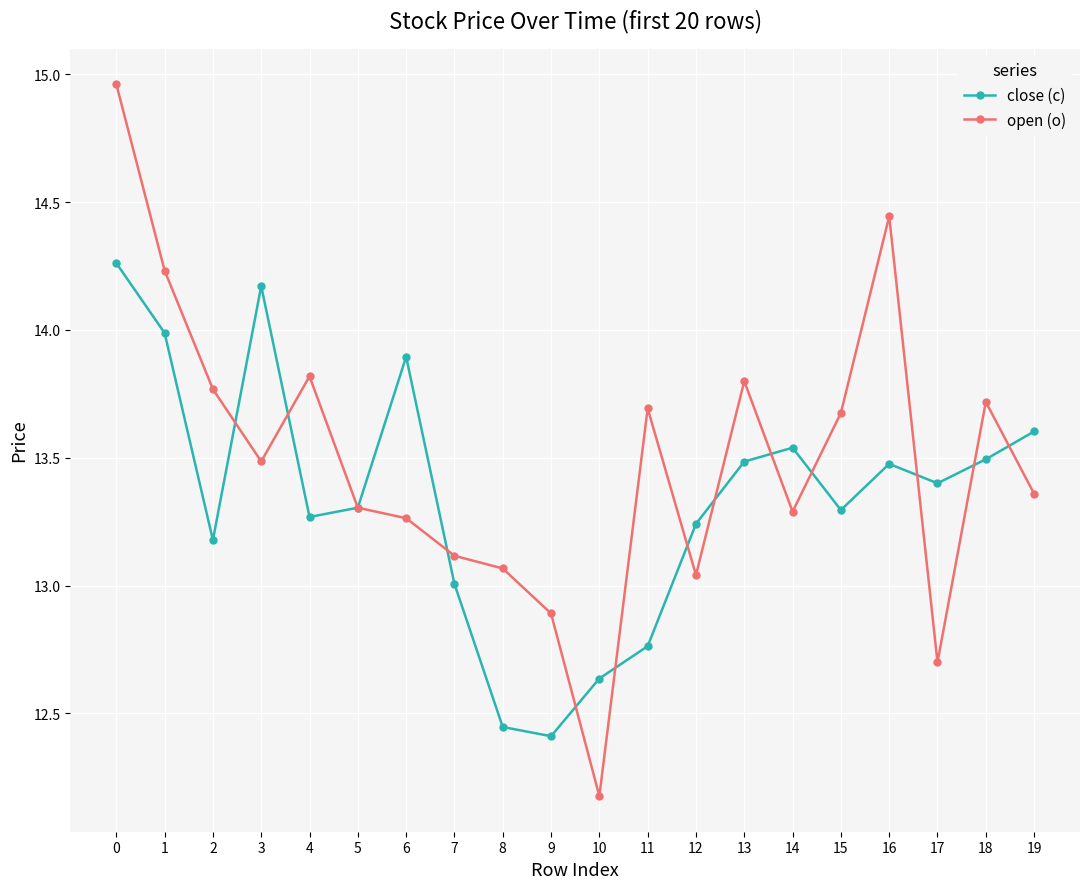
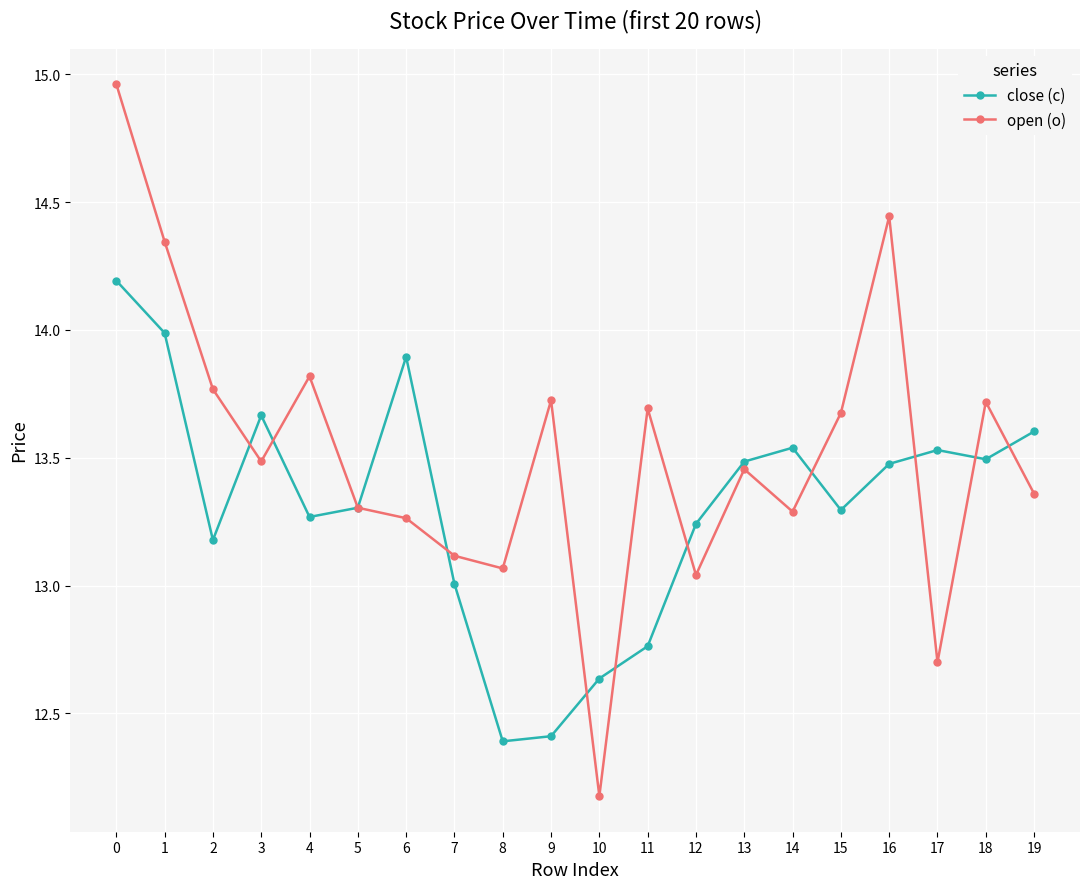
close (c), 0: 14.26 -> 14.19
open (o), 1: 14.23 -> 14.35
close (c), 3: 14.17 -> 13.67
close (c), 8: 12.45 -> 12.39
open (o), 9: 12.89 -> 13.72
open (o), 13: 13.80 -> 13.45
close (c), 17: 13.40 -> 13.53
